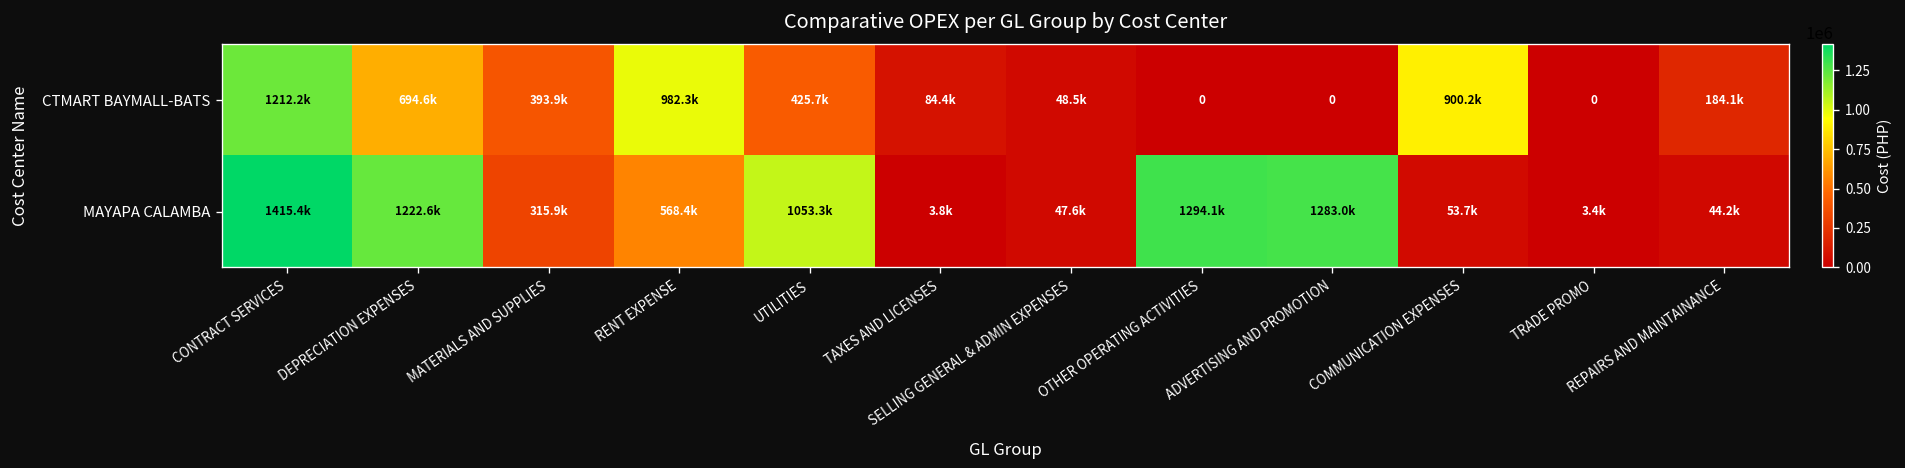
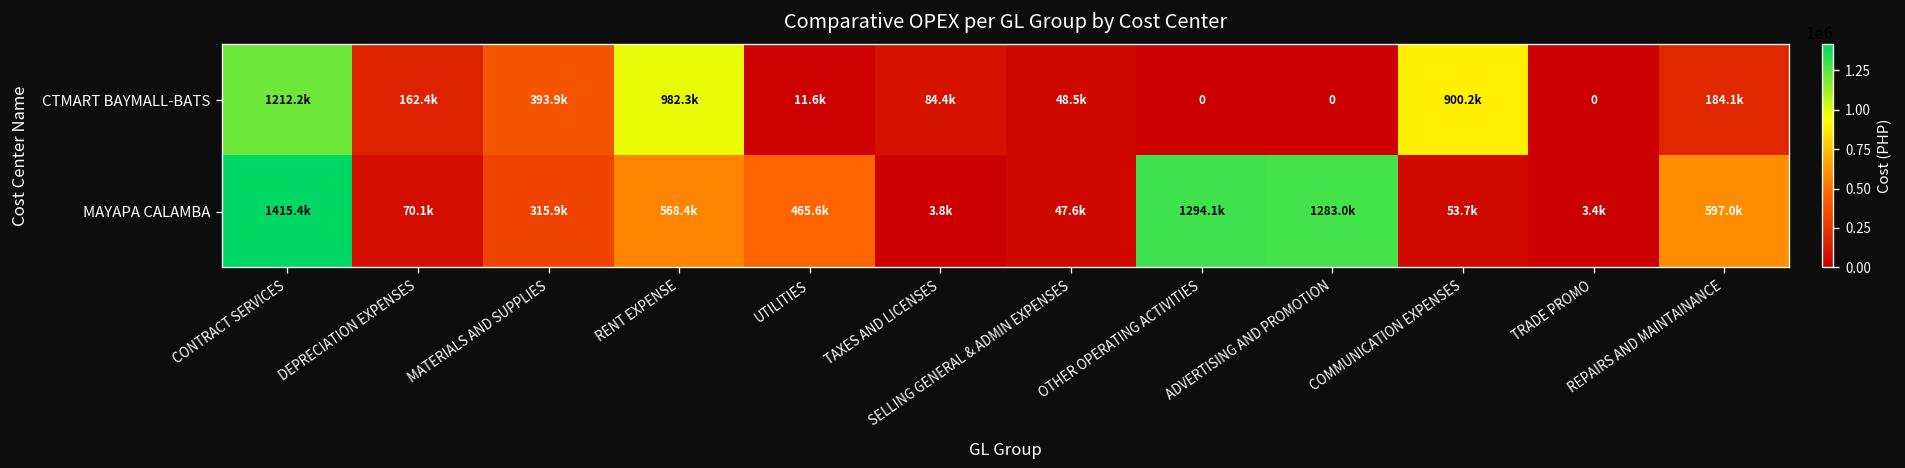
CTMART BAYMALL-BATS, DEPRECIATION EXPENSES: 694.6k -> 162.4k
CTMART BAYMALL-BATS, UTILITIES: 425.7k -> 11.6k
MAYAPA CALAMBA, DEPRECIATION EXPENSES: 1222.6k -> 70.1k
MAYAPA CALAMBA, UTILITIES: 1053.3k -> 465.6k
MAYAPA CALAMBA, REPAIRS AND MAINTAINANCE: 44.2k -> 597.0k
